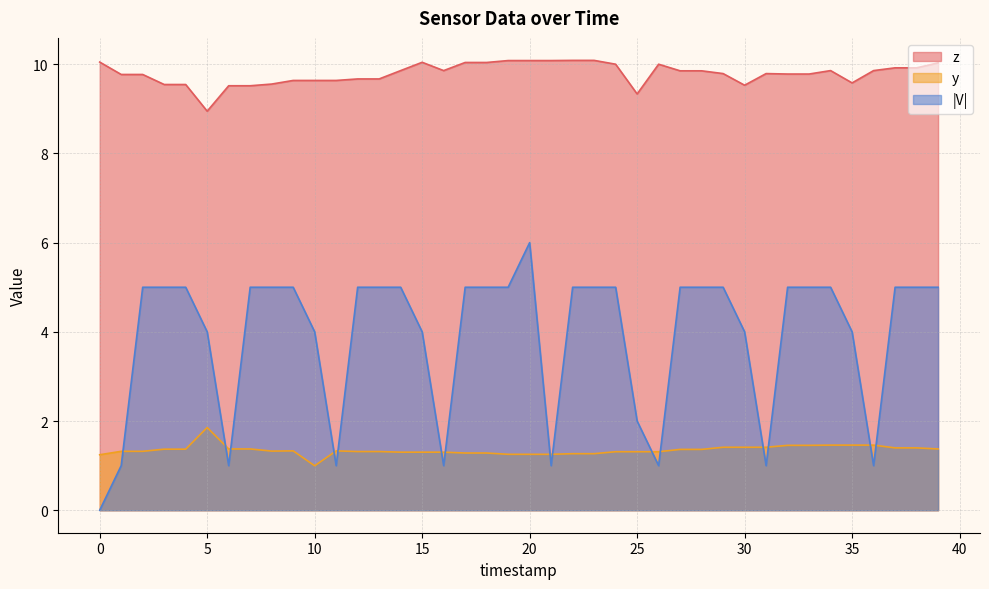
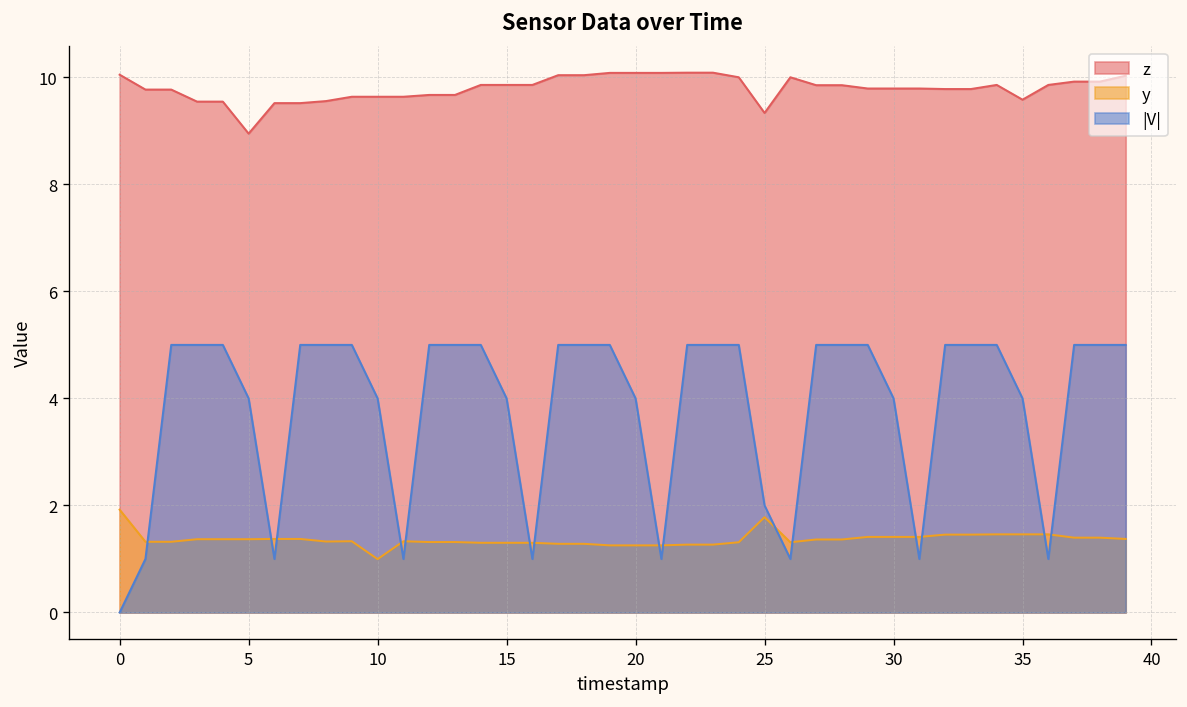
y, 0: 1.2 -> 1.9
y, 5: 1.9 -> 1.4
z, 15: 10.0 -> 9.9
|V|, 20: 6 -> 4
y, 25: 1.3 -> 1.8
z, 30: 9.5 -> 9.8
